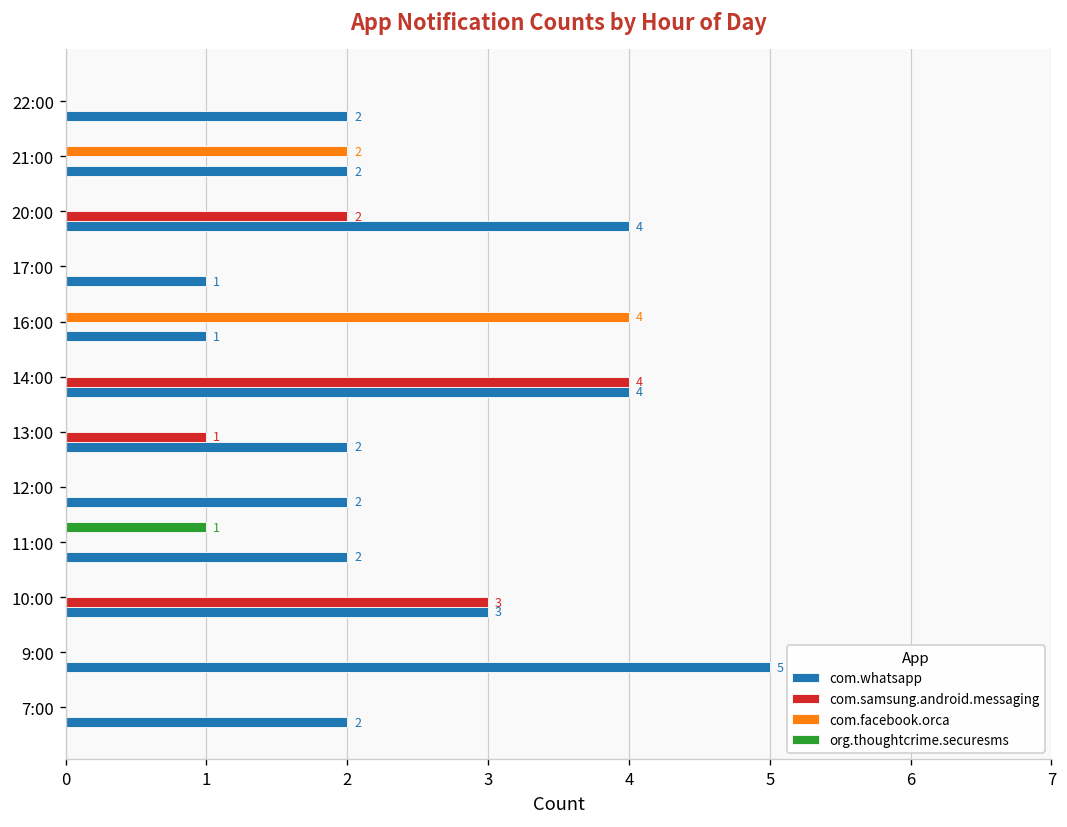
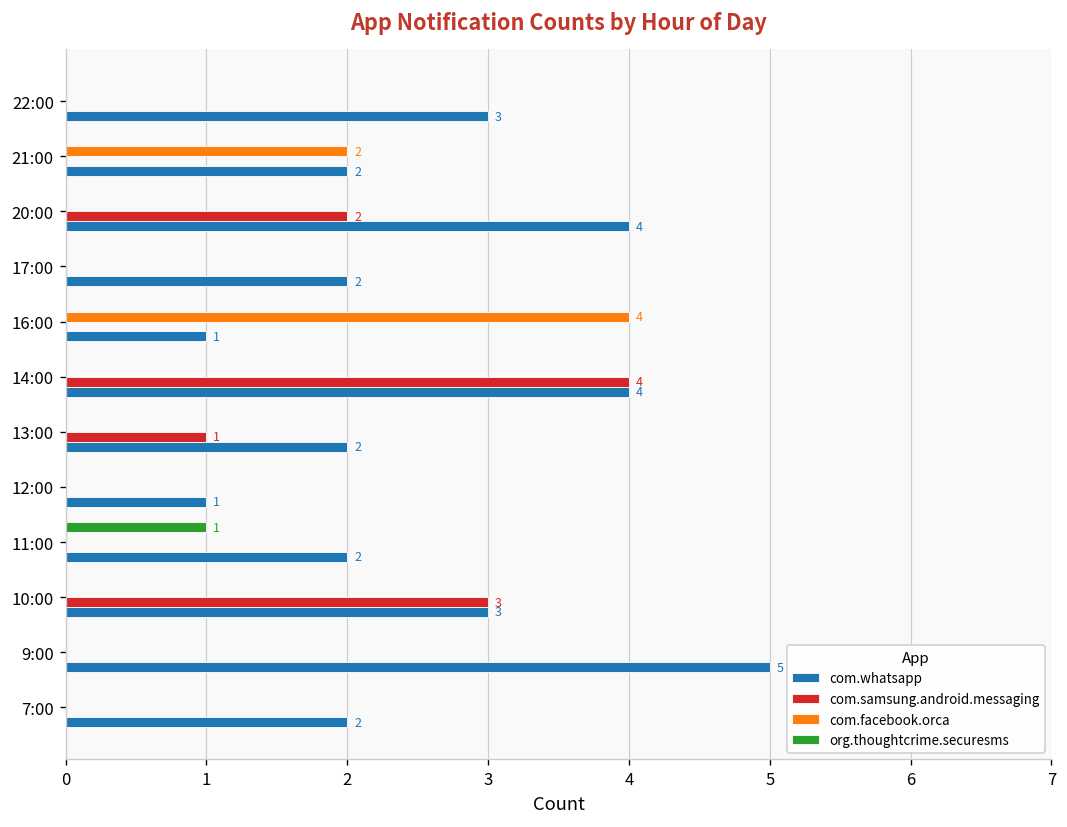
com.whatsapp, 22:00: 2 -> 3
com.whatsapp, 17:00: 1 -> 2
com.whatsapp, 12:00: 2 -> 1
